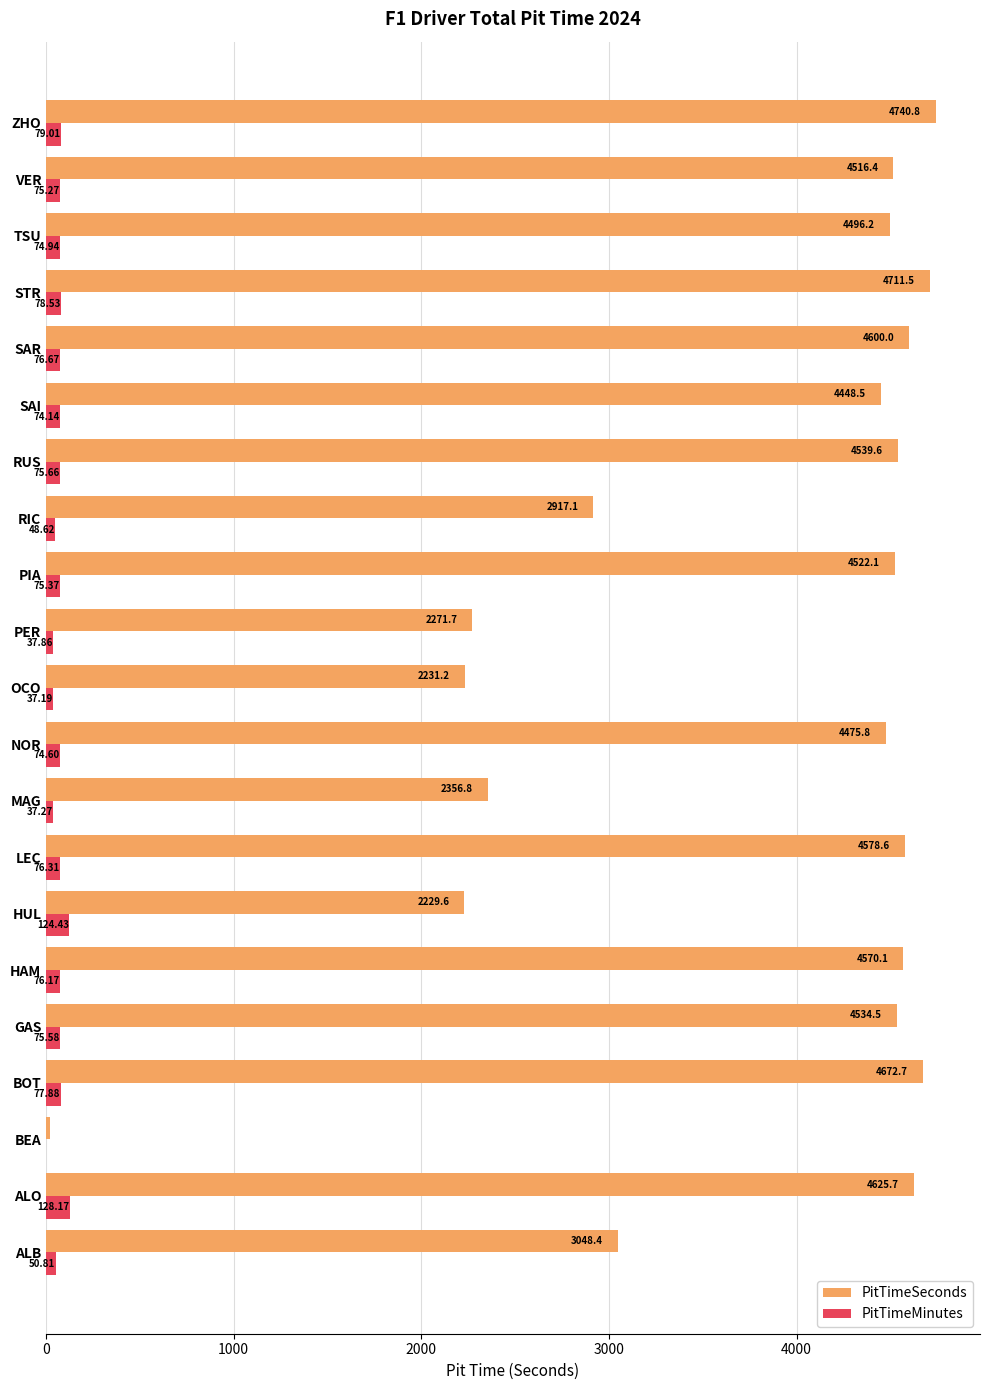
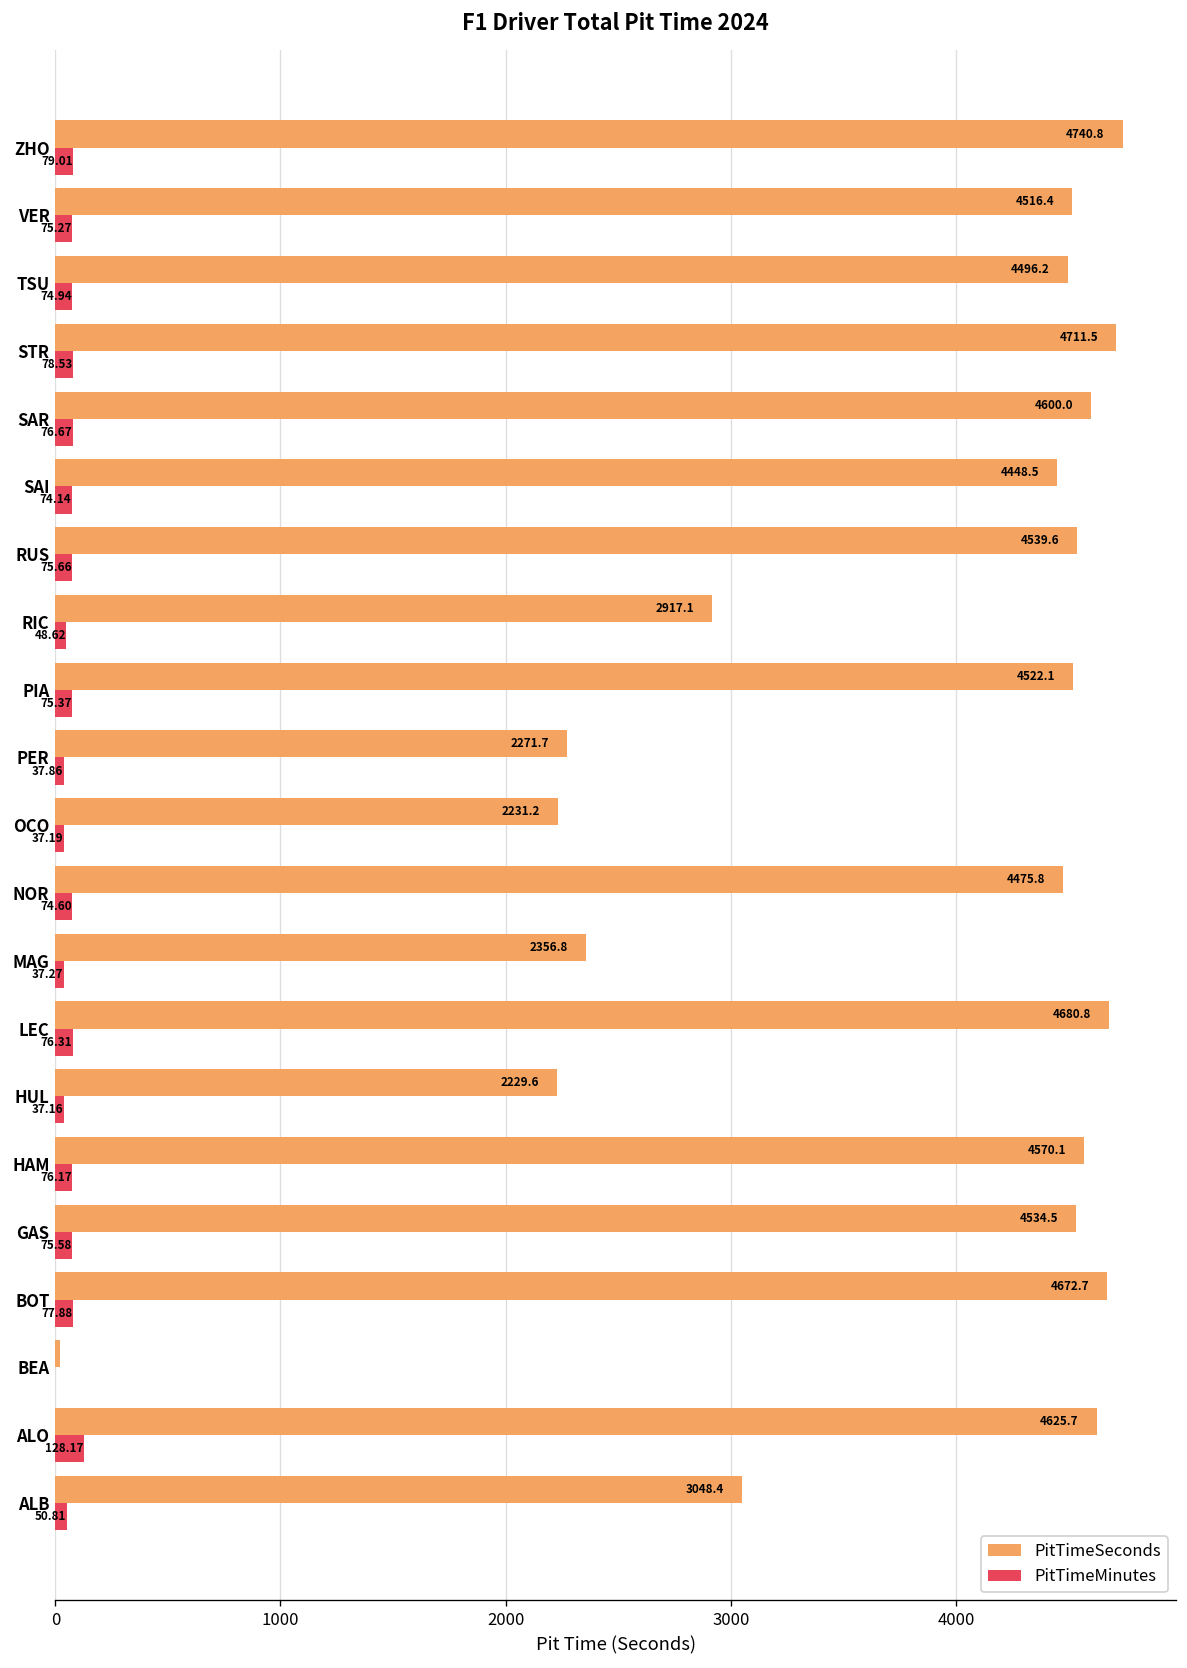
PitTimeSeconds, LEC: 4578.6 -> 4680.8
PitTimeMinutes, HUL: 124.43 -> 37.16
